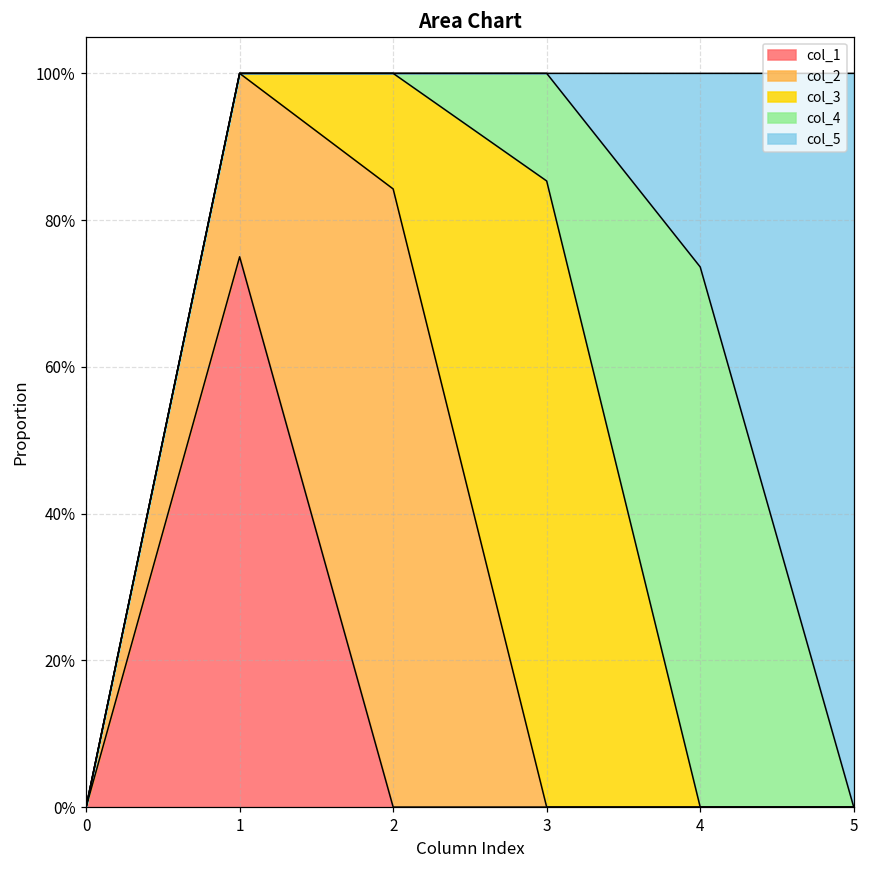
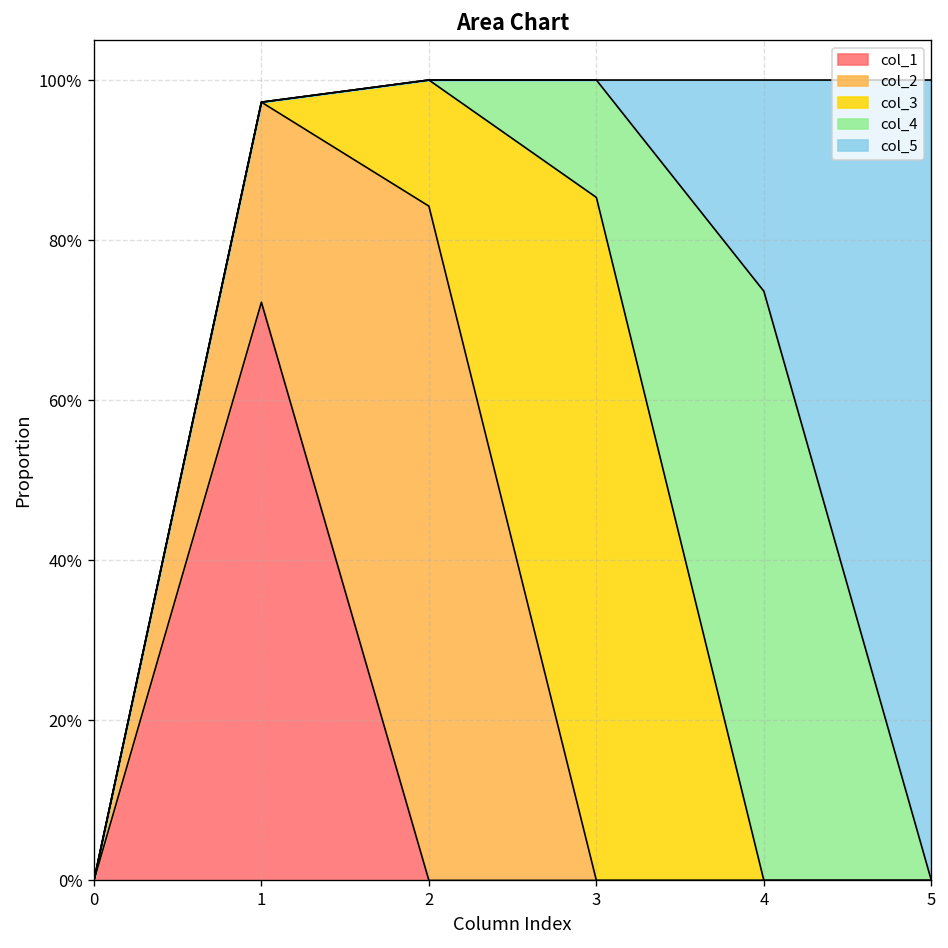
col_1, 1: 75% -> 72%
